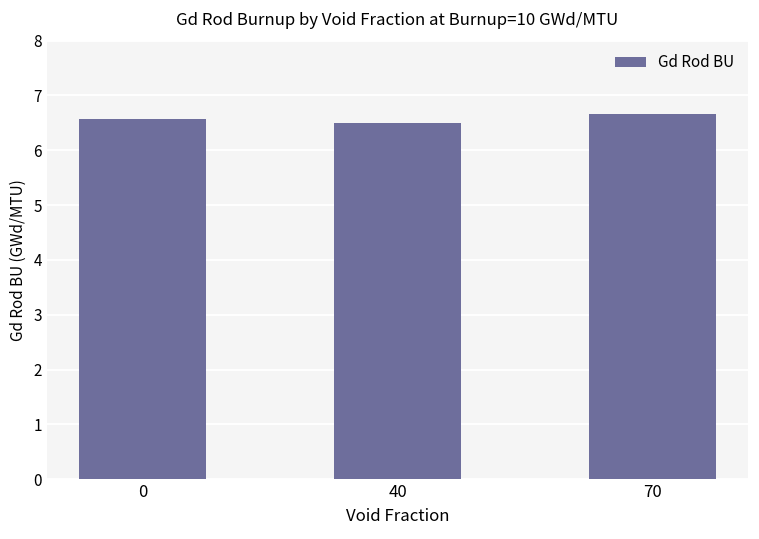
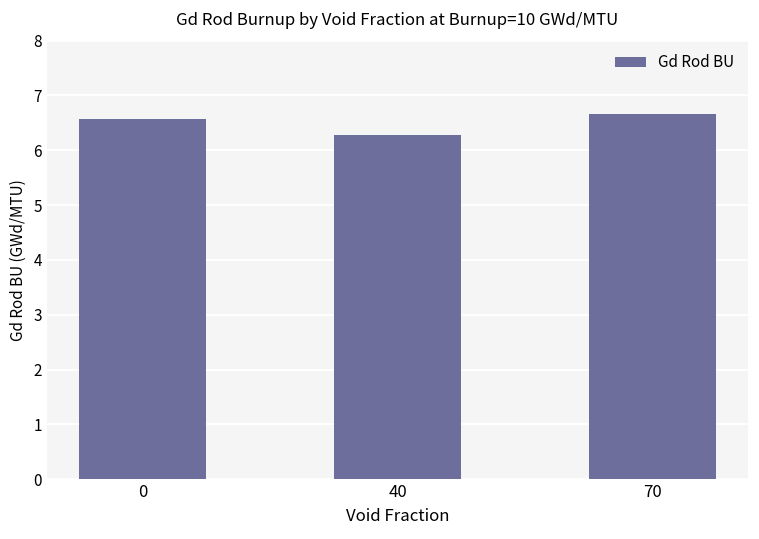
40: 6.5 -> 6.3
